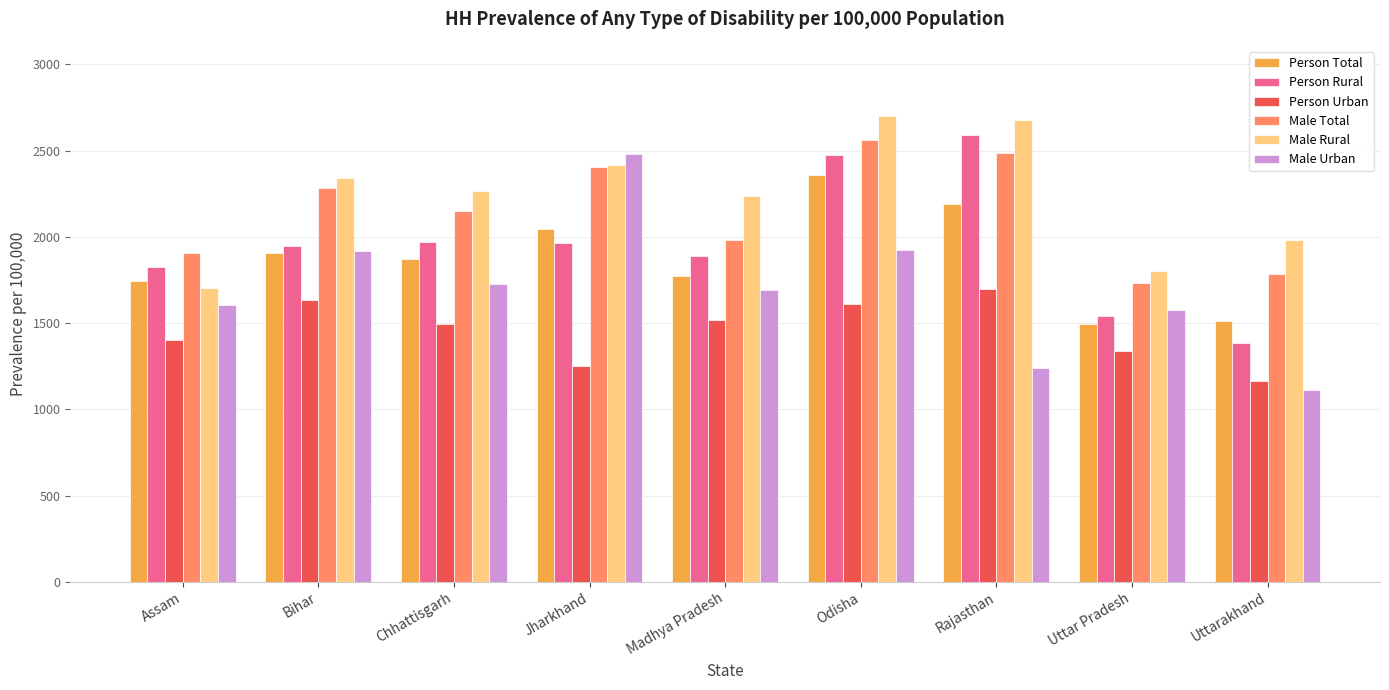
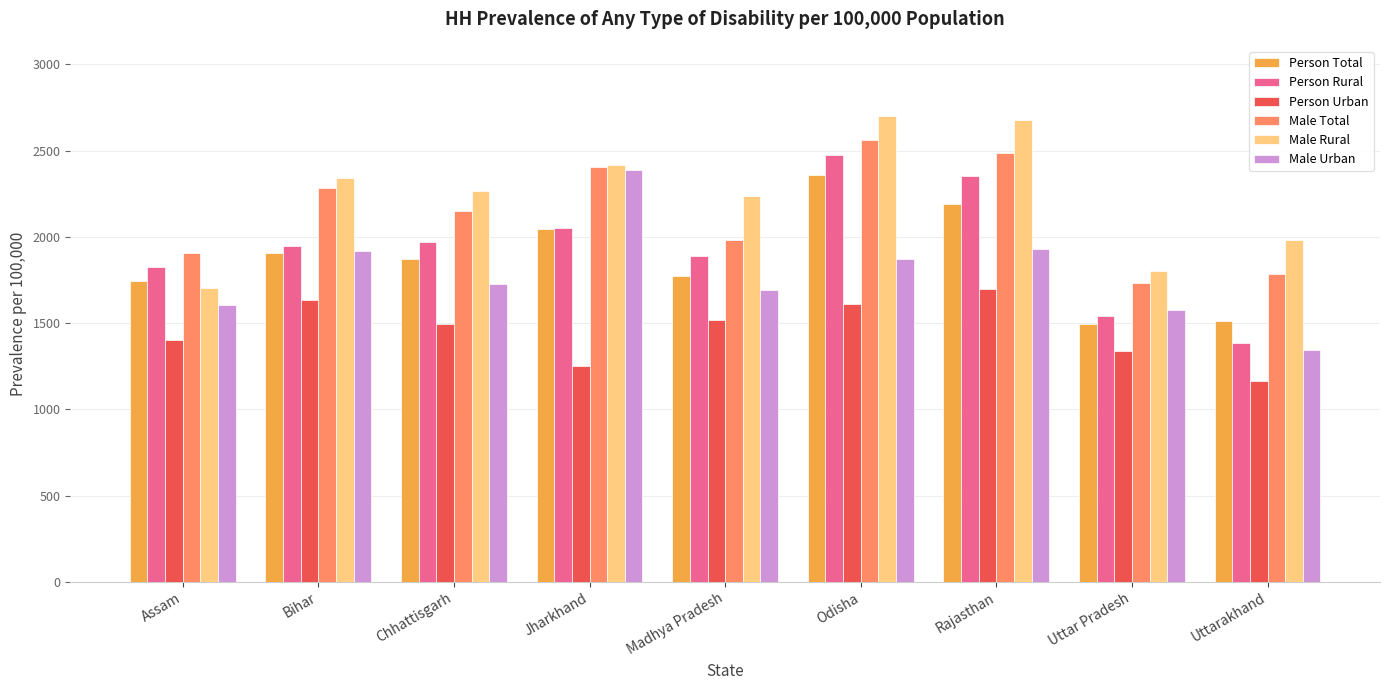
Person Rural, Jharkhand: 1970 -> 2050
Male Urban, Jharkhand: 2480 -> 2390
Male Urban, Odisha: 1920 -> 1870
Person Rural, Rajasthan: 2590 -> 2350
Male Urban, Rajasthan: 1240 -> 1930
Male Urban, Uttarakhand: 1110 -> 1340
